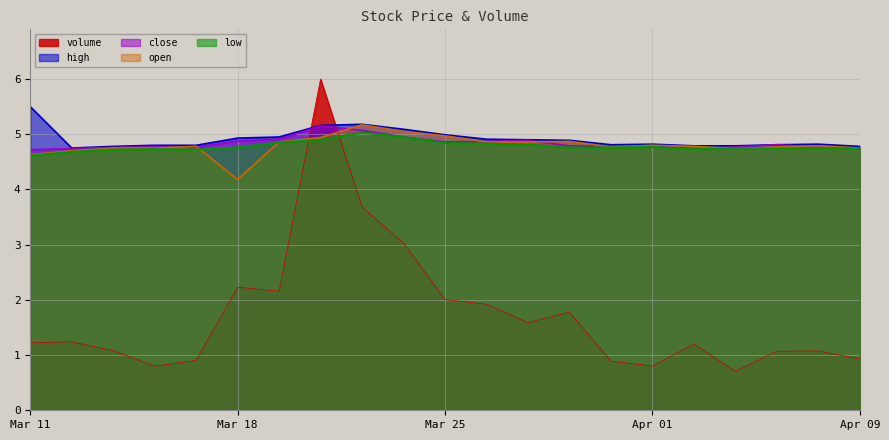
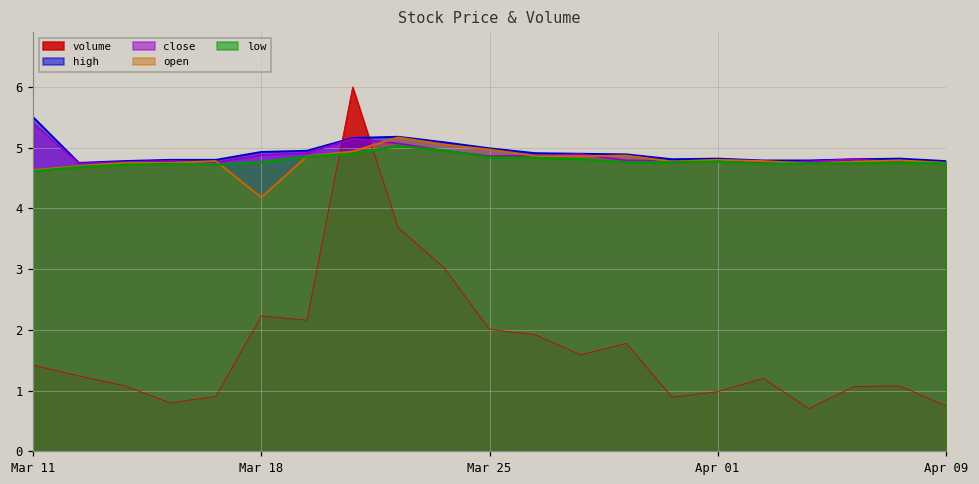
volume, Mar 11: 1.2 -> 1.4
close, Mar 11: 4.7 -> 5.4
volume, Apr 01: 0.8 -> 1.0
volume, Apr 09: 0.9 -> 0.7
